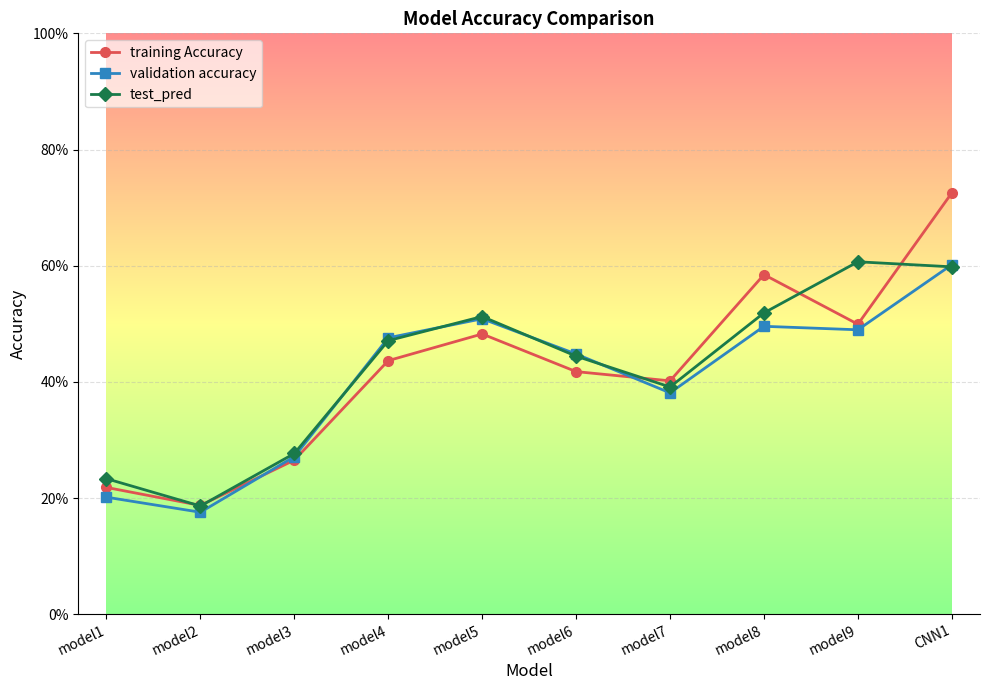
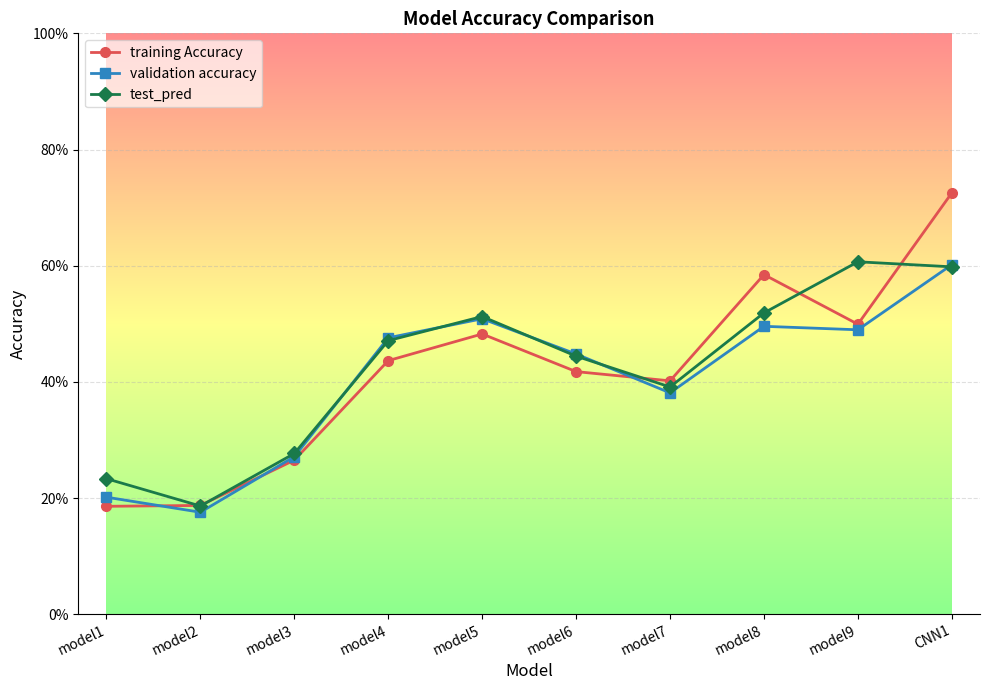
training Accuracy, model1: 22% -> 19%
